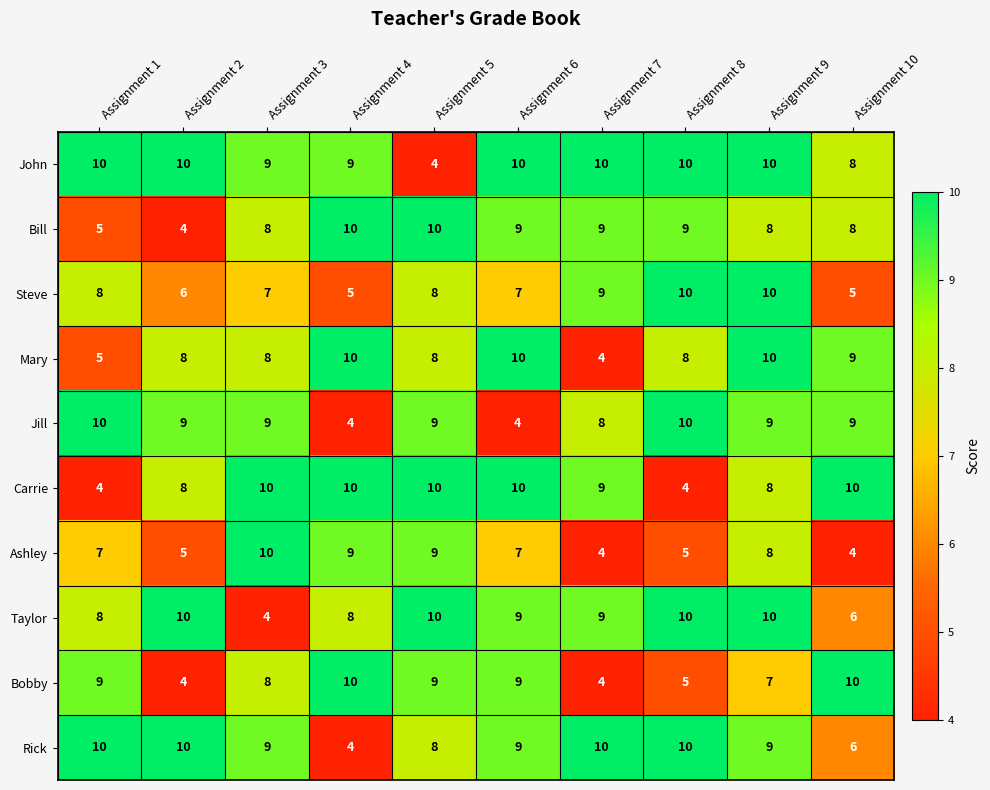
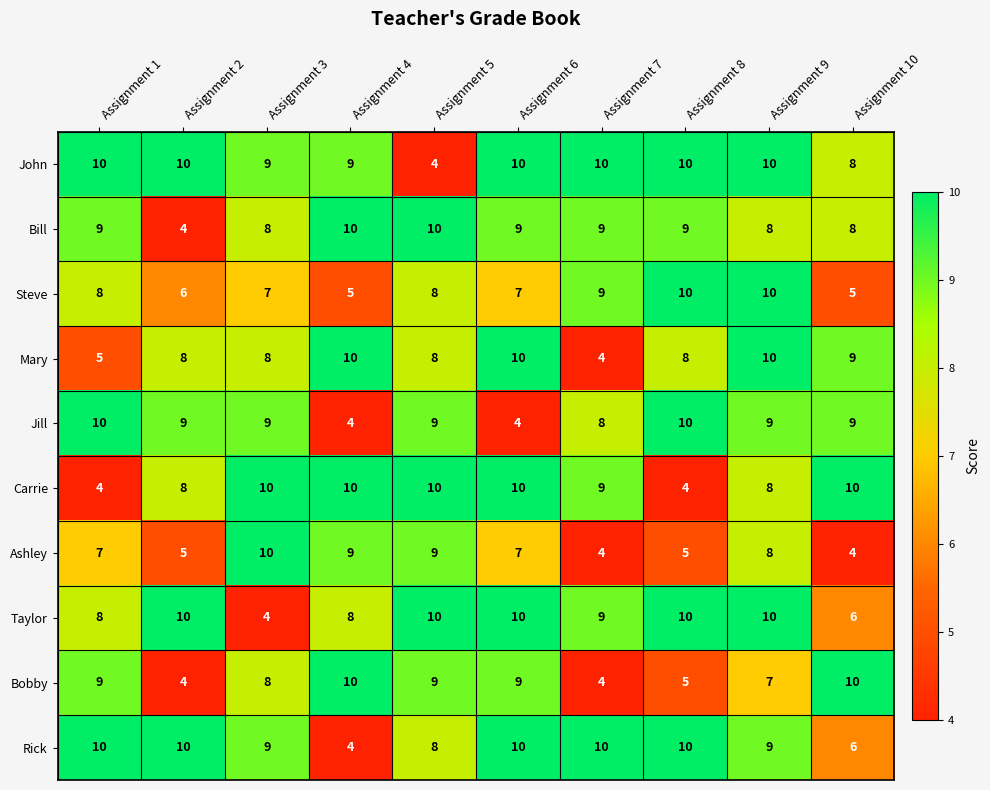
Bill, Assignment 1: 5 -> 9
Taylor, Assignment 6: 9 -> 10
Rick, Assignment 6: 9 -> 10
